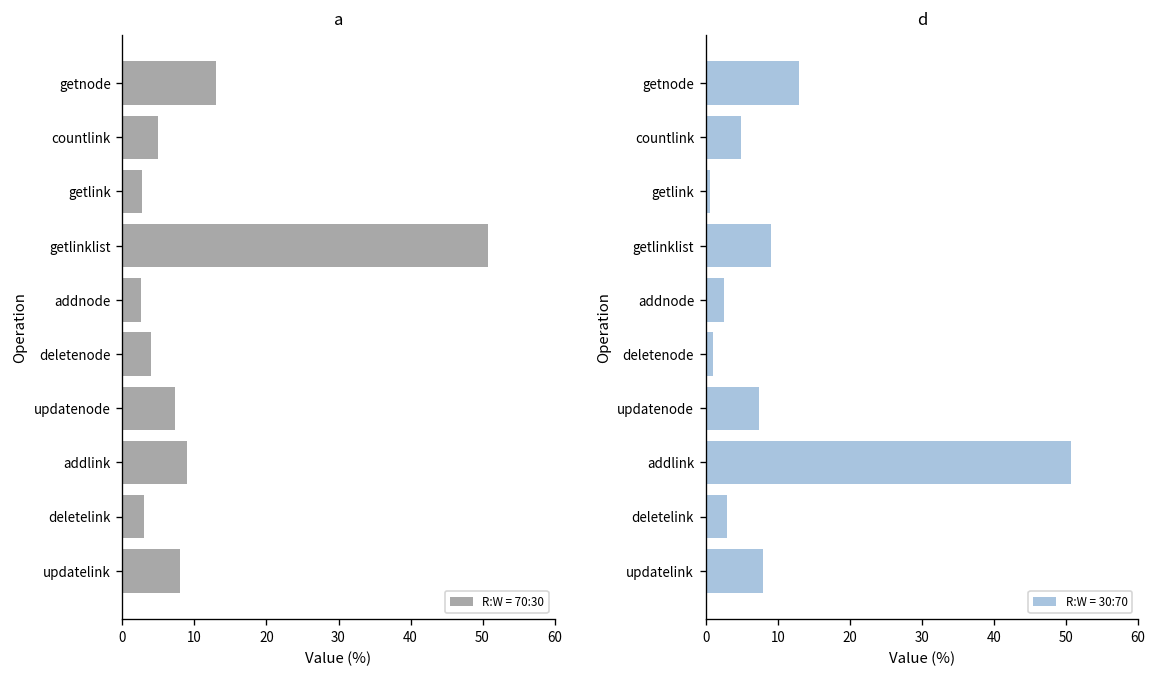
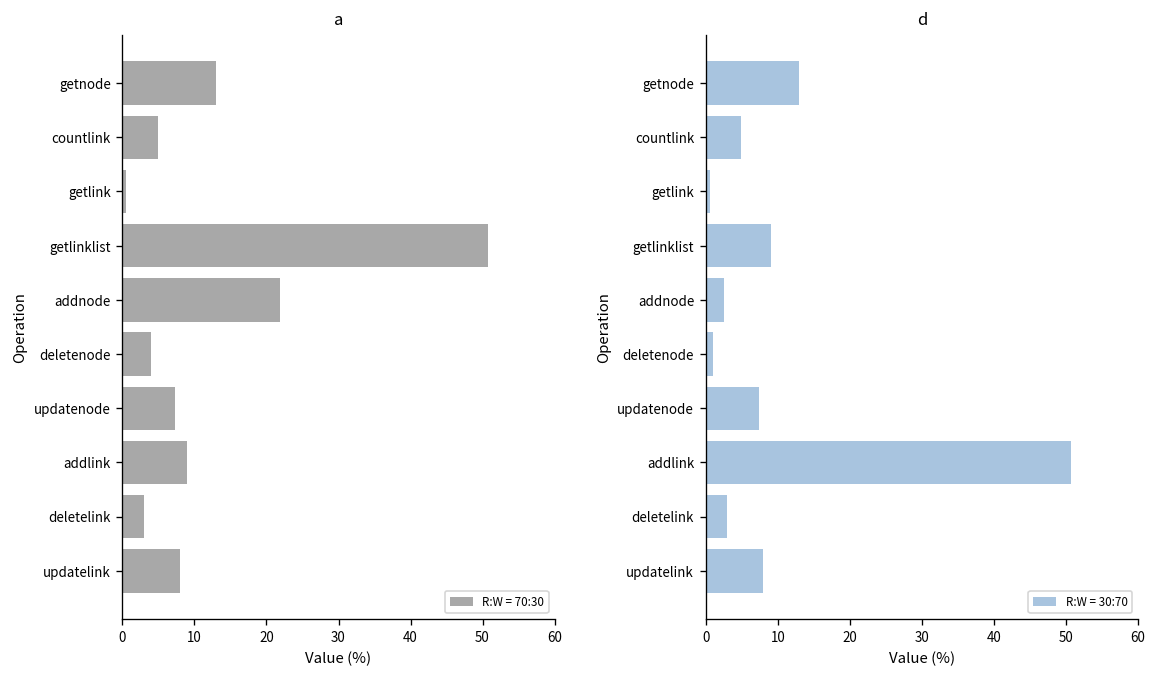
a, getlink: 3 -> 1
a, addnode: 3 -> 22
